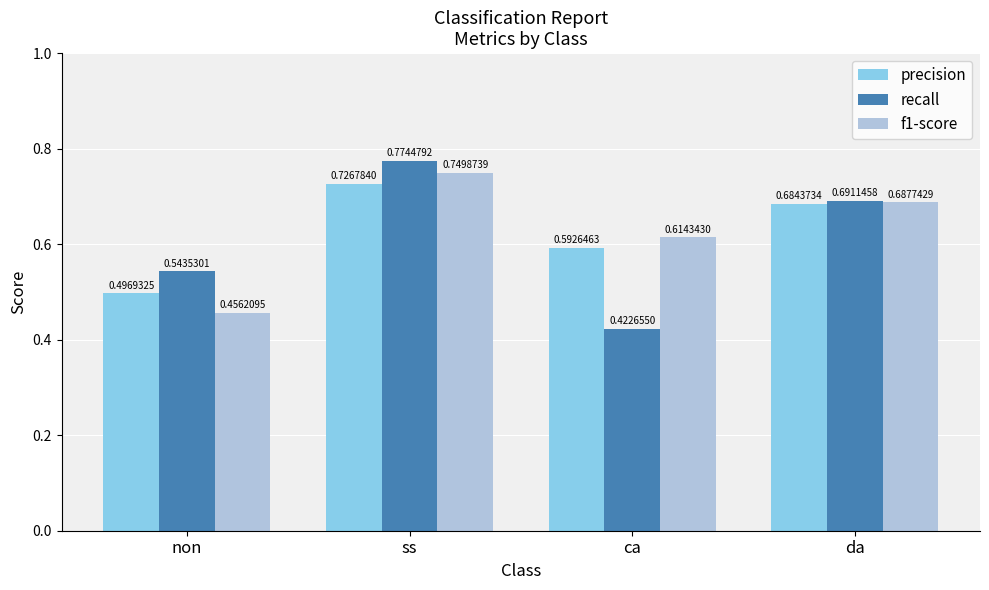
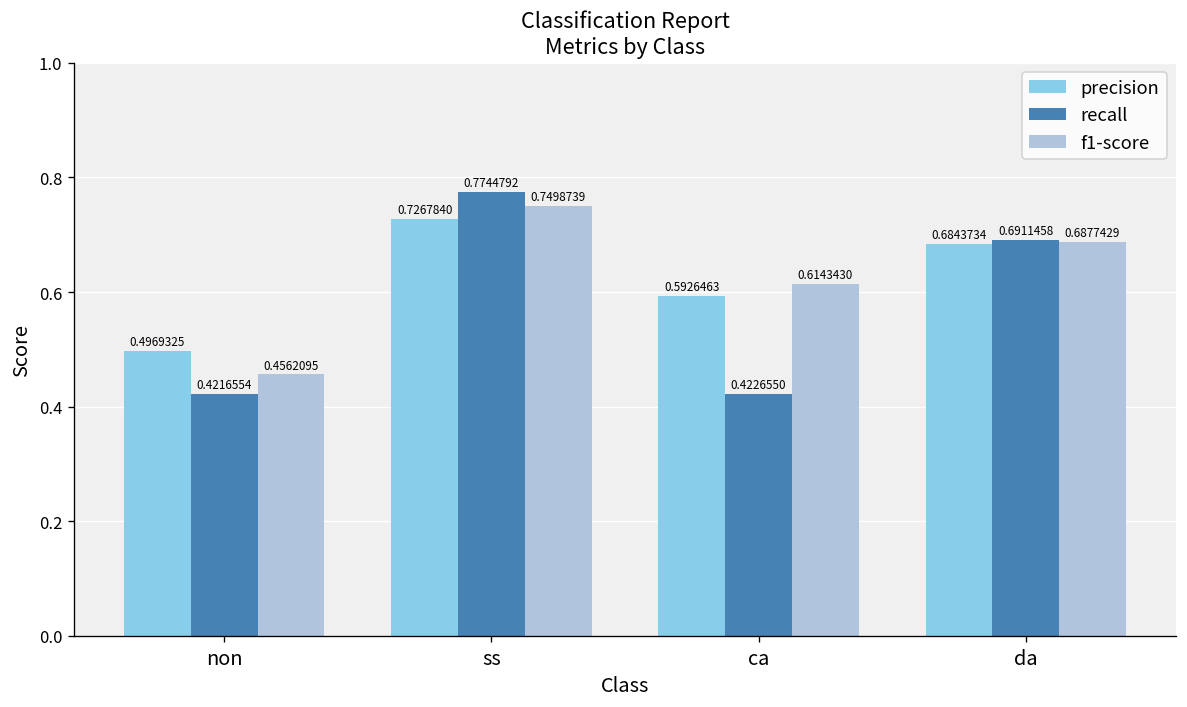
recall, non: 0.5435301 -> 0.4216554
